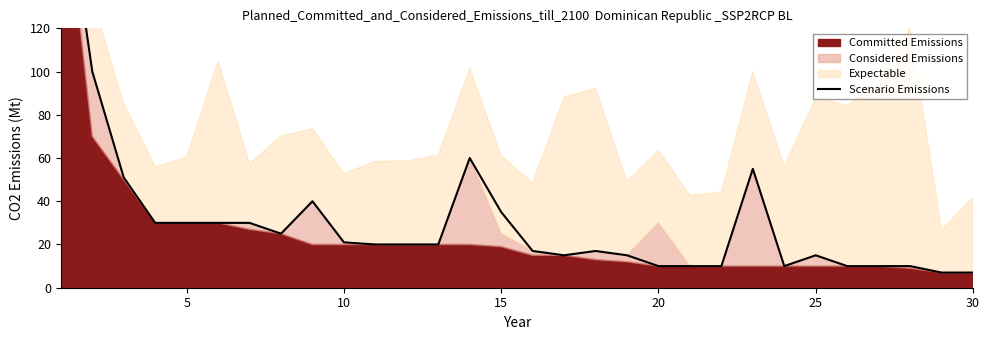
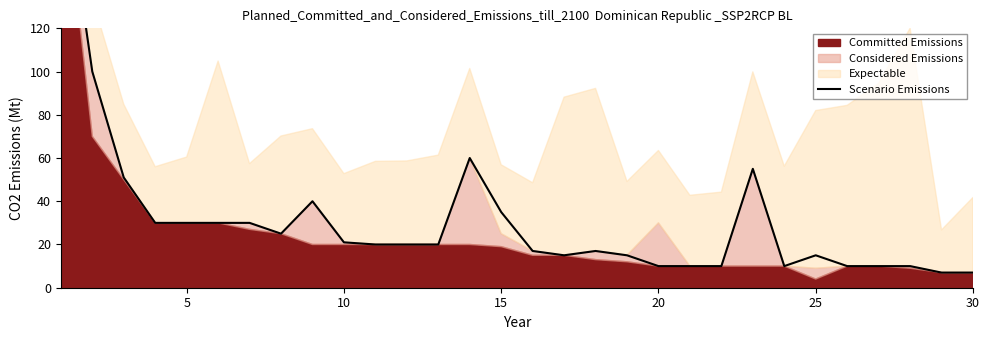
Expectable, 15: 36 -> 32
Committed Emissions, 25: 10 -> 4
